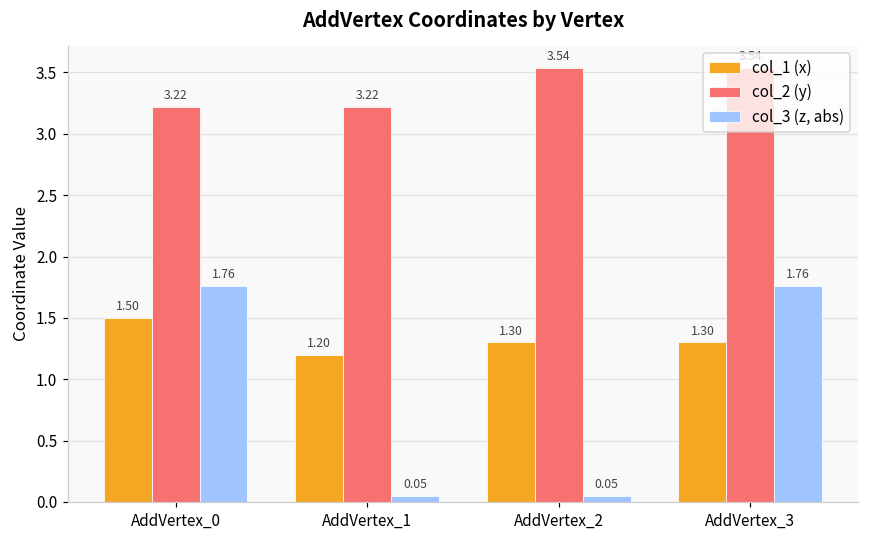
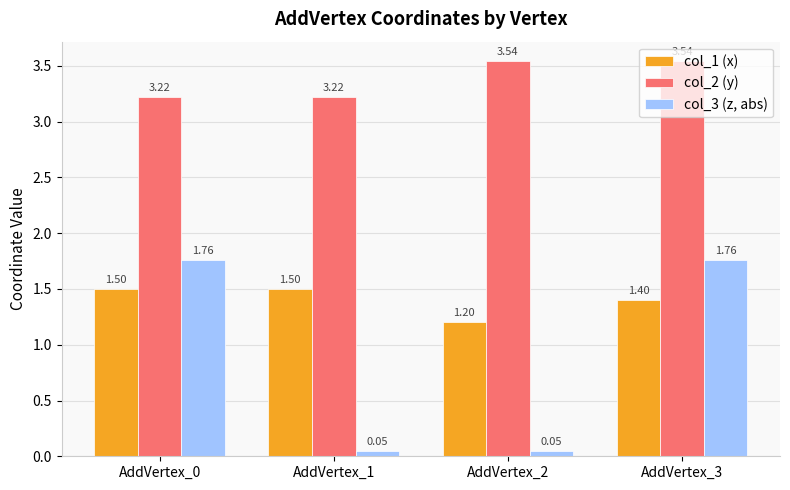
col_1 (x), AddVertex_1: 1.20 -> 1.50
col_1 (x), AddVertex_2: 1.30 -> 1.20
col_1 (x), AddVertex_3: 1.30 -> 1.40
